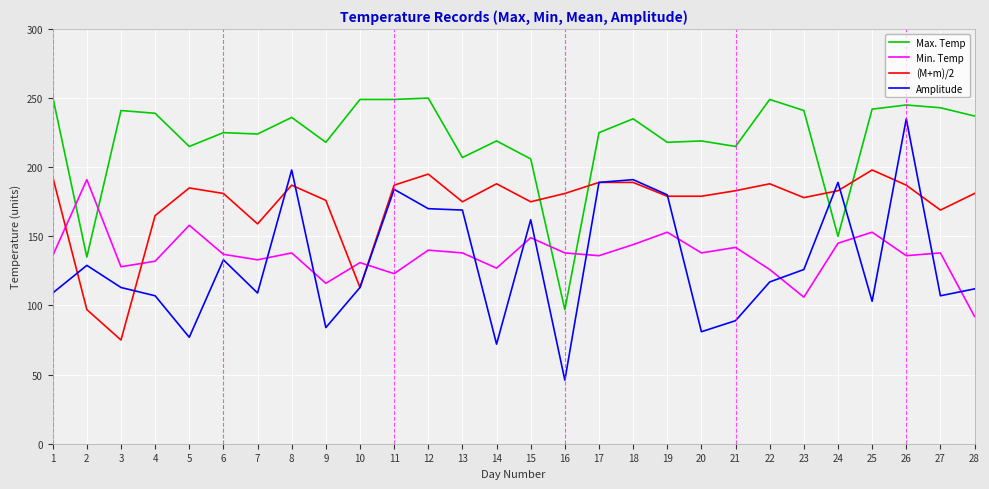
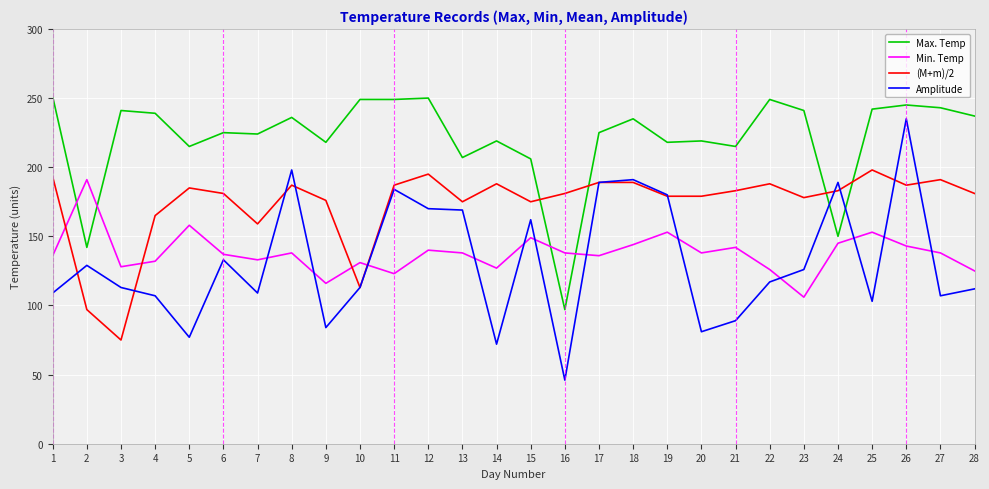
Max. Temp, 2: 135 -> 142
Min. Temp, 26: 136 -> 143
(M+m)/2, 27: 169 -> 191
Min. Temp, 28: 92 -> 125
